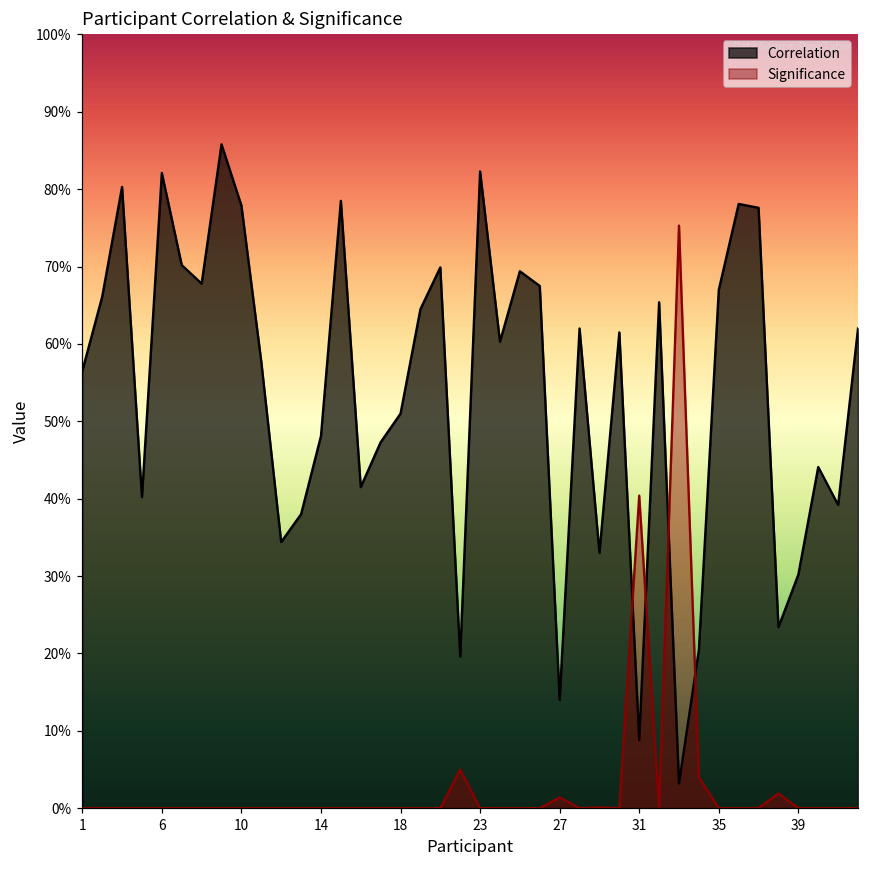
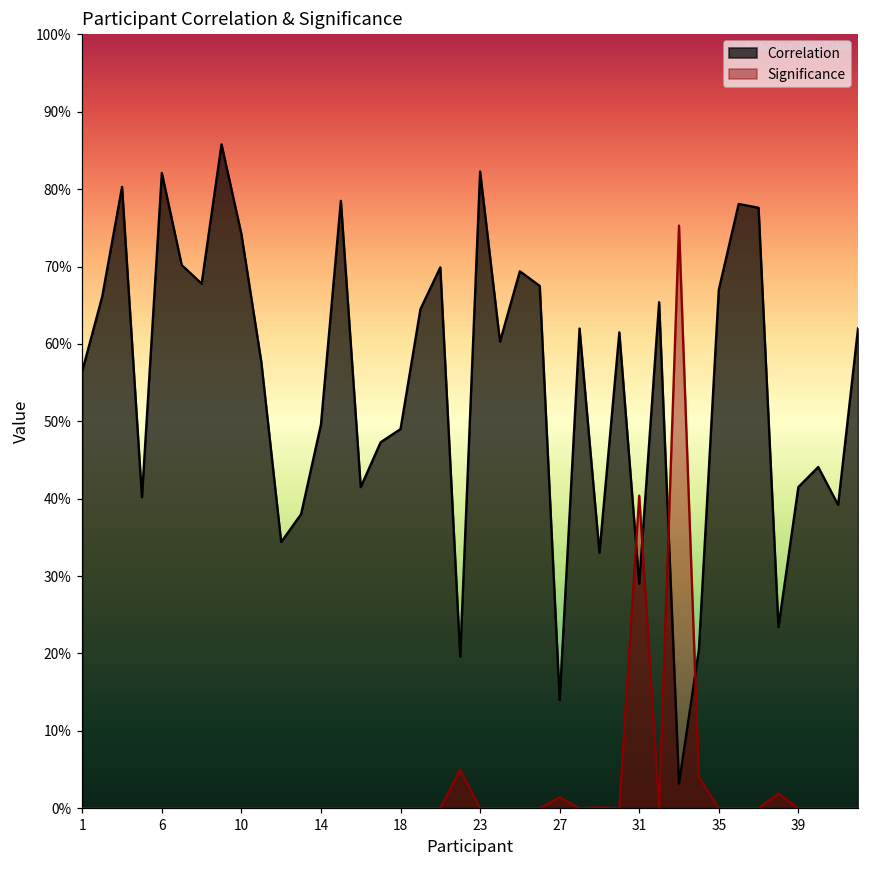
Correlation, 10: 78% -> 74%
Correlation, 14: 48% -> 50%
Correlation, 18: 51% -> 49%
Correlation, 31: 9% -> 29%
Correlation, 39: 30% -> 42%
